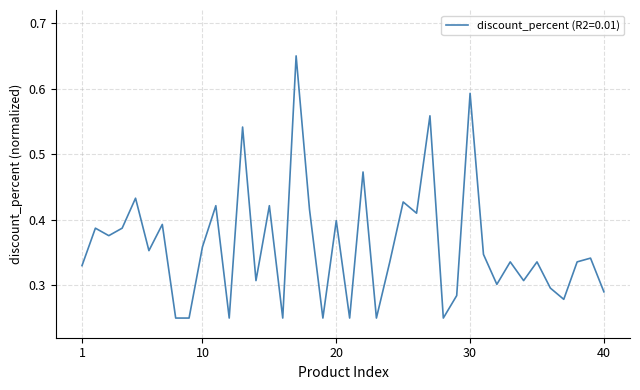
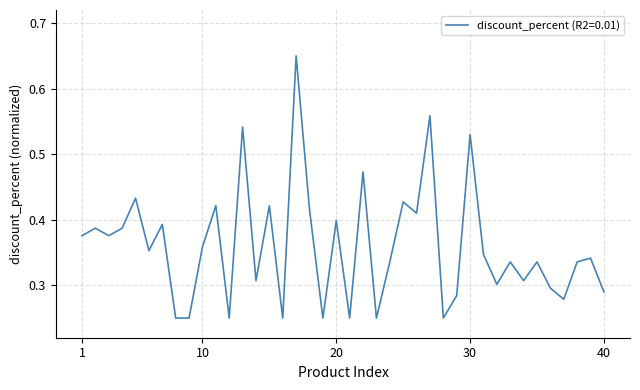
1: 0.33 -> 0.38
30: 0.59 -> 0.53
